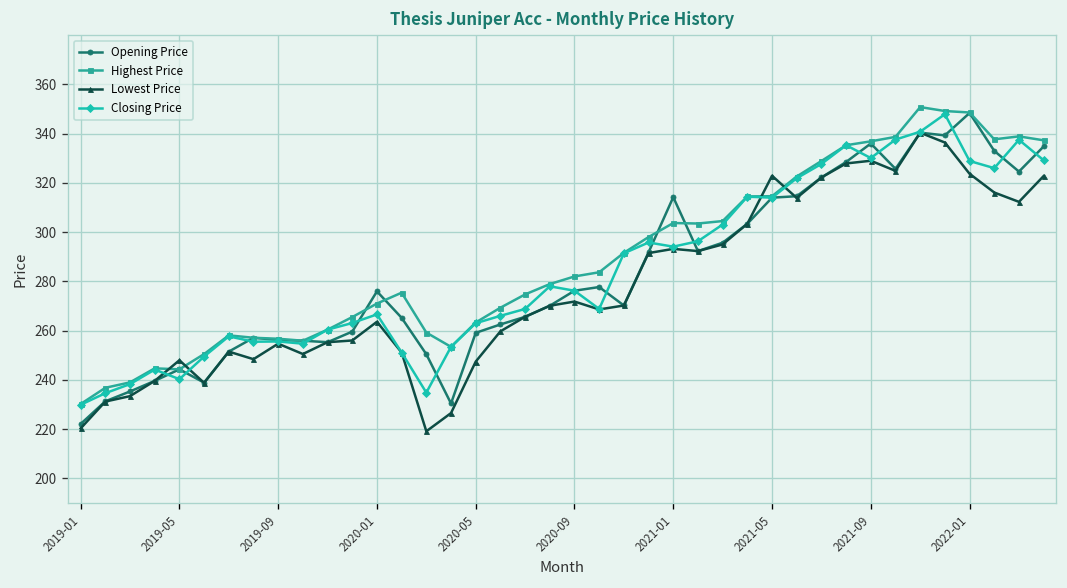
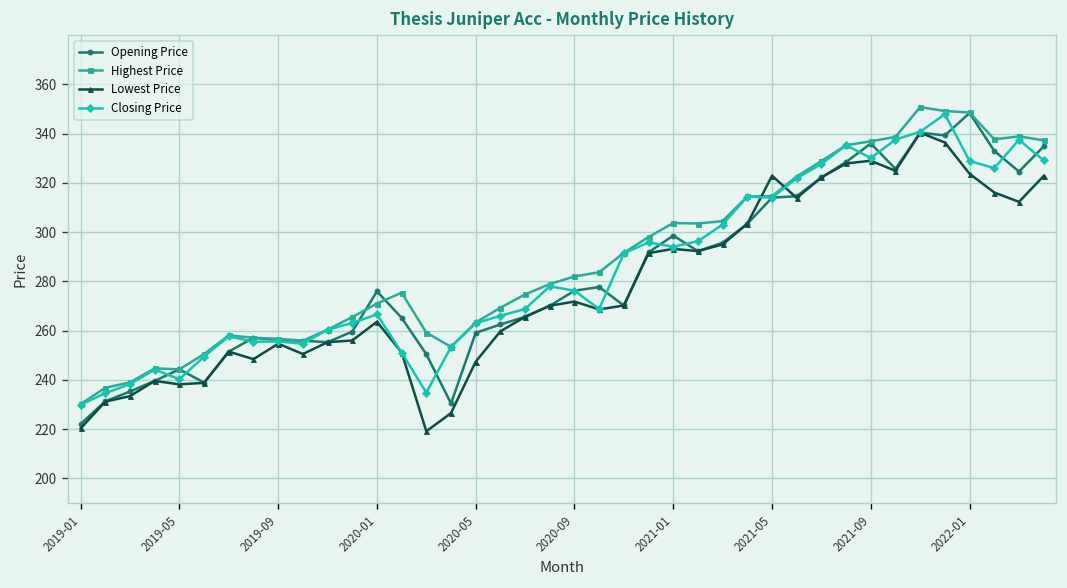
Lowest Price, 2019-05: 248 -> 238
Opening Price, 2021-01: 314 -> 299
